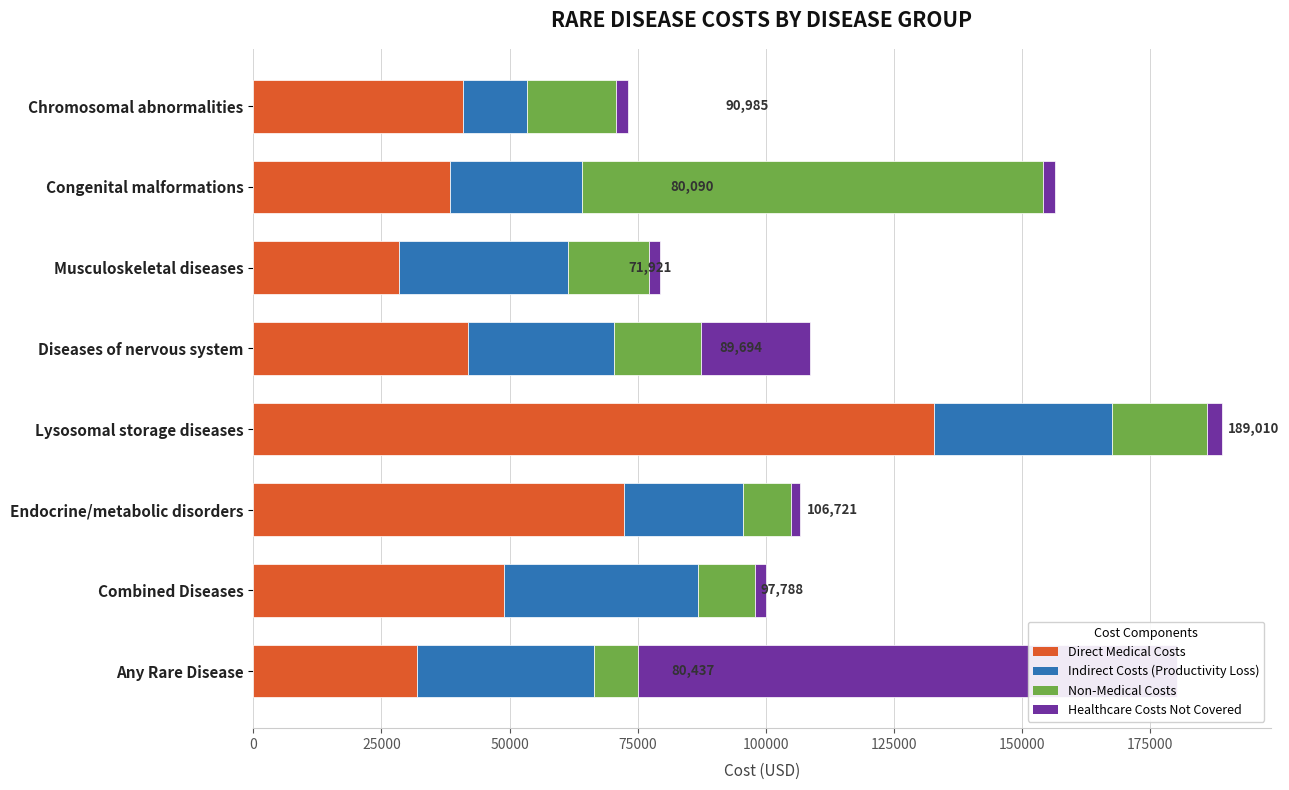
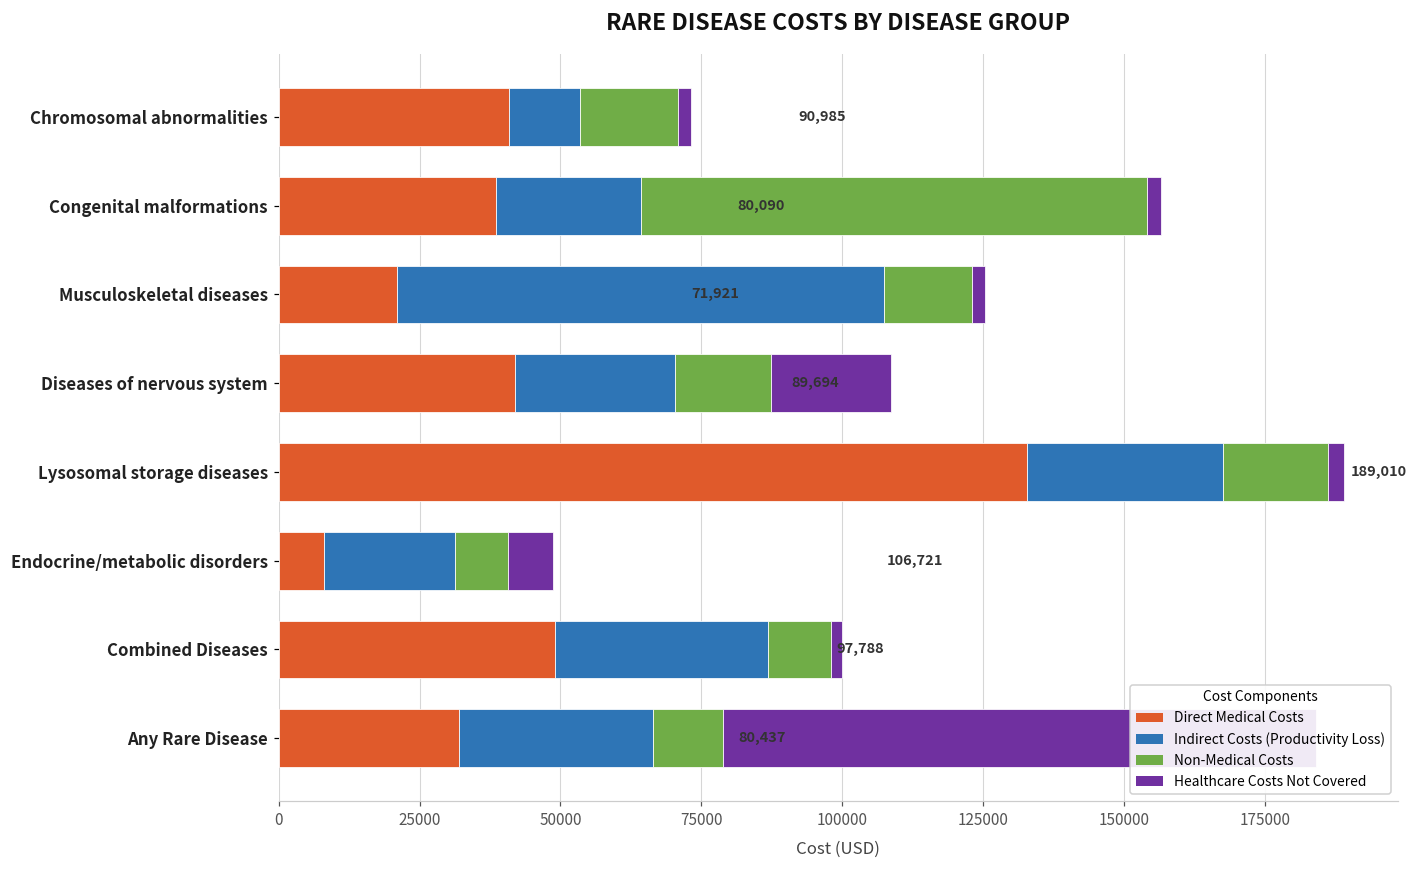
Direct Medical Costs, Musculoskeletal diseases: 29000 -> 21000
Indirect Costs (Productivity Loss), Musculoskeletal diseases: 33000 -> 86000
Direct Medical Costs, Endocrine/metabolic disorders: 72000 -> 8000
Healthcare Costs Not Covered, Endocrine/metabolic disorders: 2000 -> 8000
Non-Medical Costs, Any Rare Disease: 9000 -> 12000
